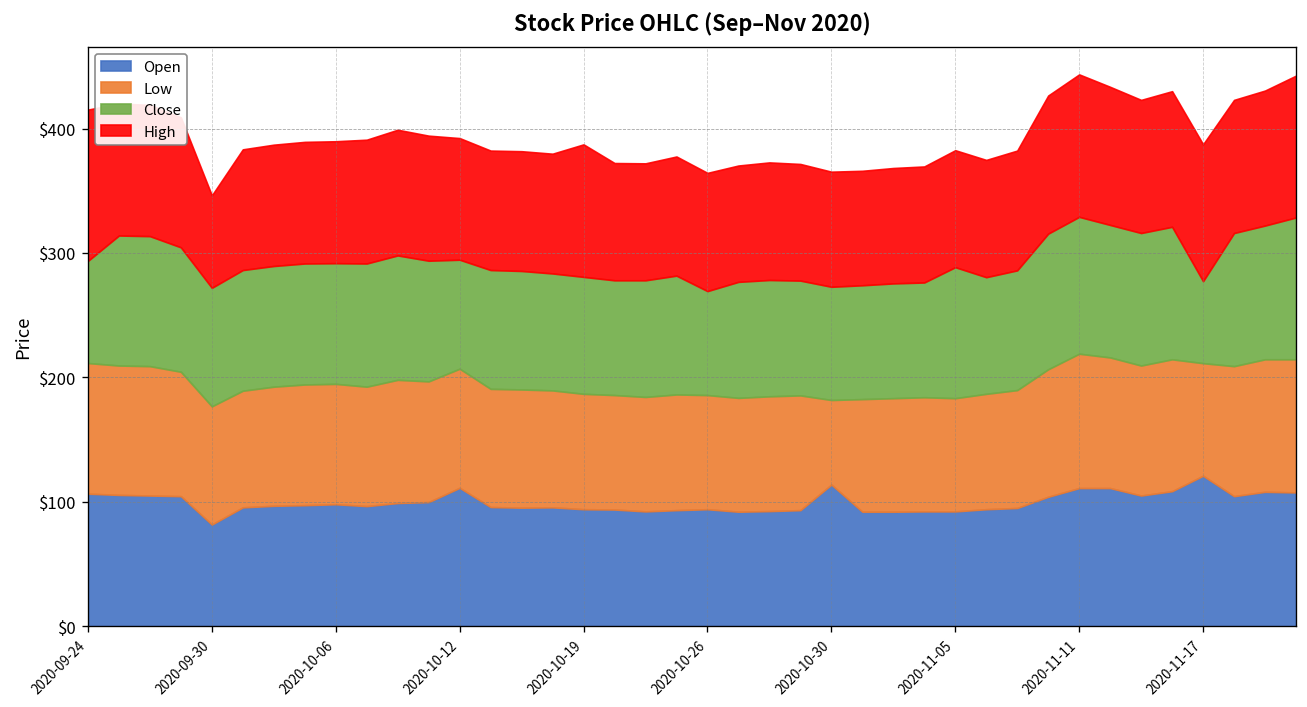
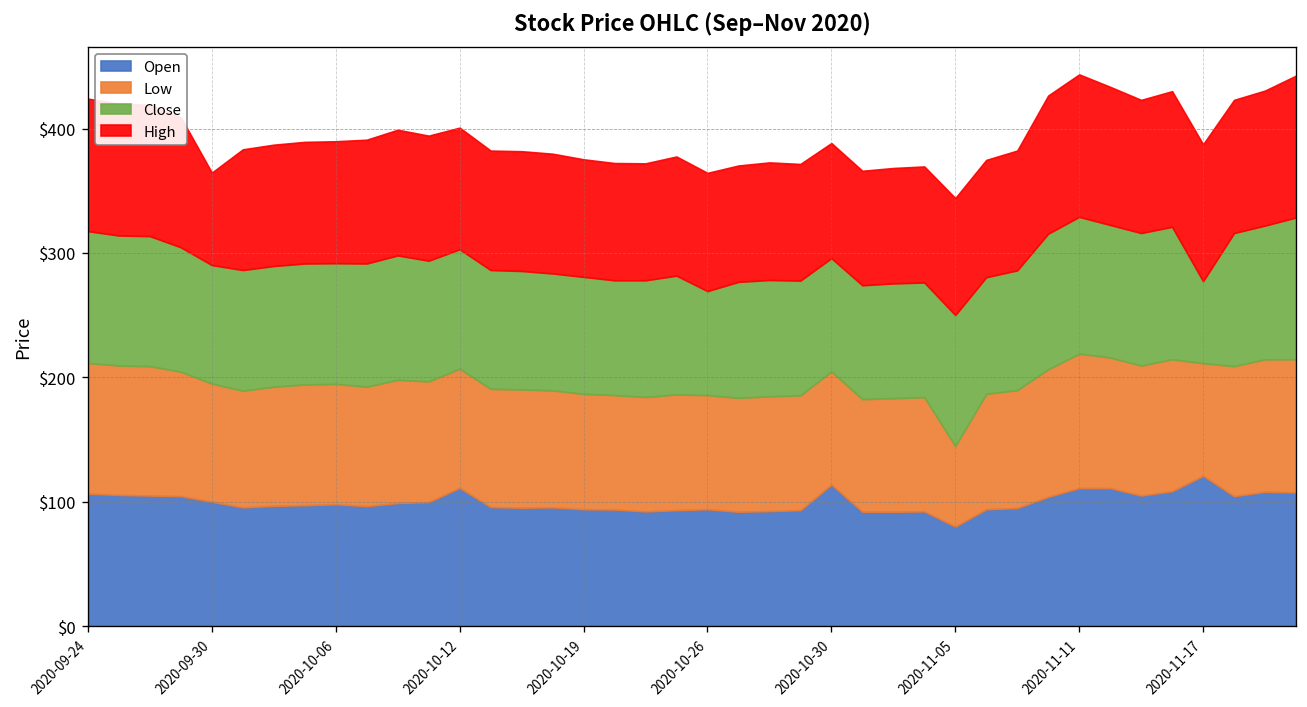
Close, 2020-09-24: $82 -> $106
High, 2020-09-24: $122 -> $107
Open, 2020-09-30: $82 -> $100
Close, 2020-10-12: $88 -> $96
High, 2020-10-19: $107 -> $95
Low, 2020-10-30: $68 -> $91
Open, 2020-11-05: $92 -> $80
Low, 2020-11-05: $91 -> $65
